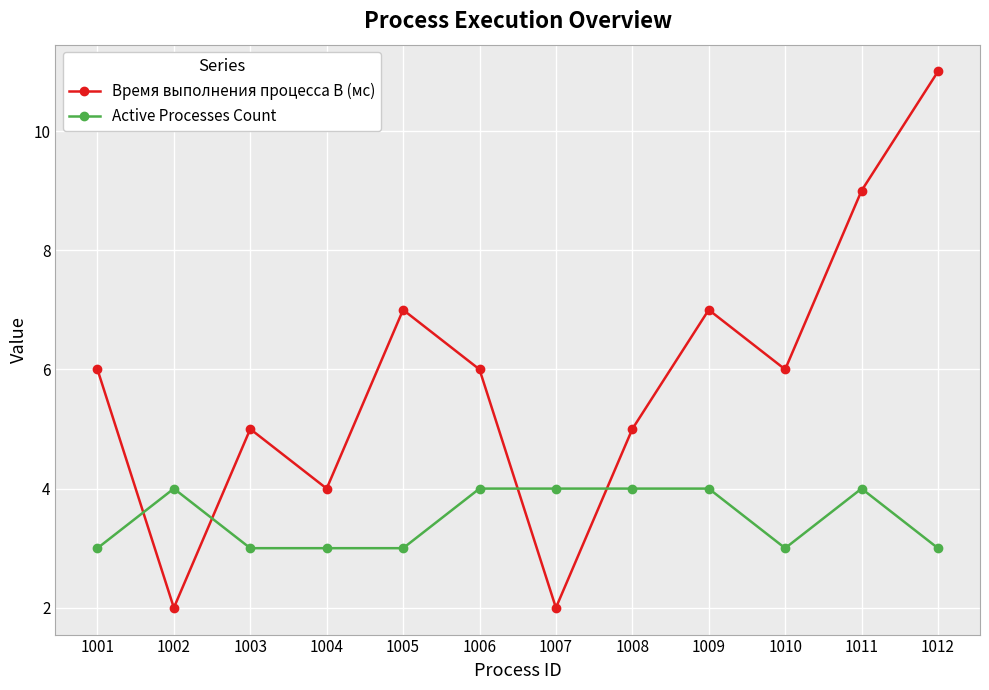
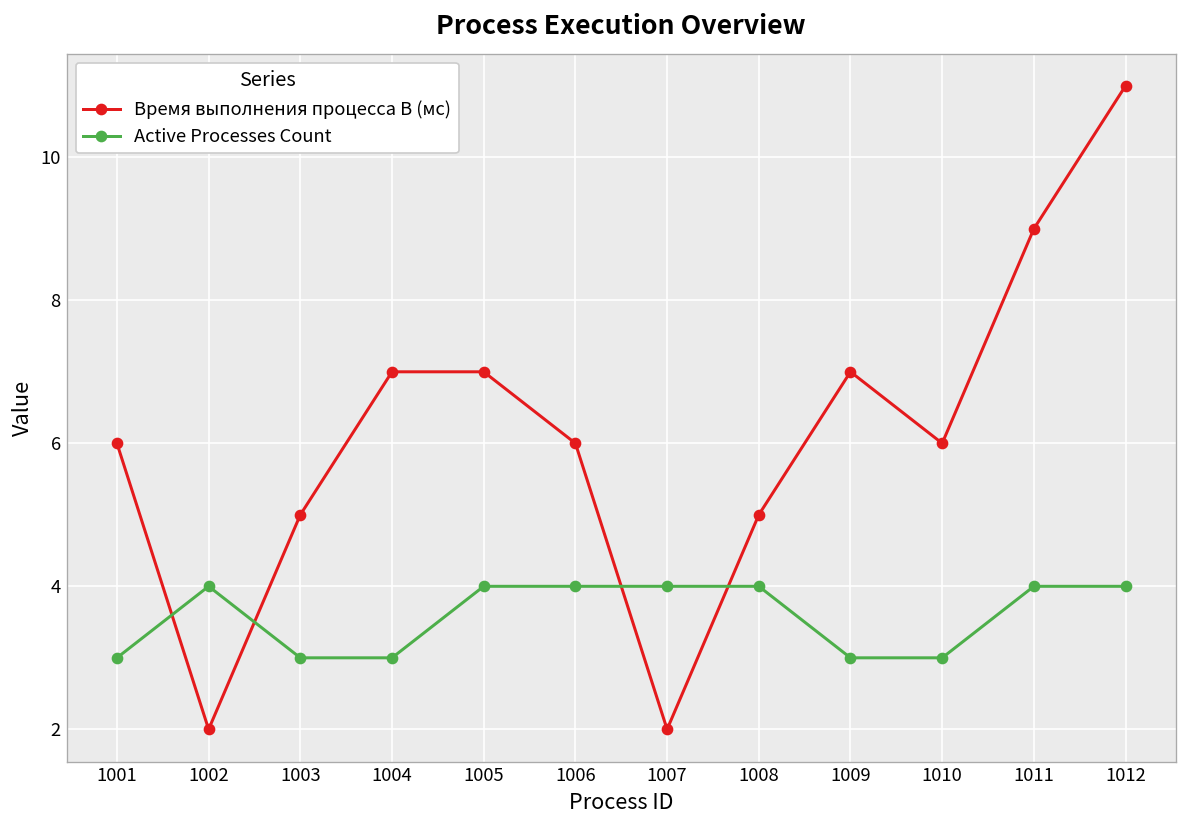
Время выполнения процесса B (мс), 1004: 4 -> 7
Active Processes Count, 1005: 3 -> 4
Active Processes Count, 1009: 4 -> 3
Active Processes Count, 1012: 3 -> 4
